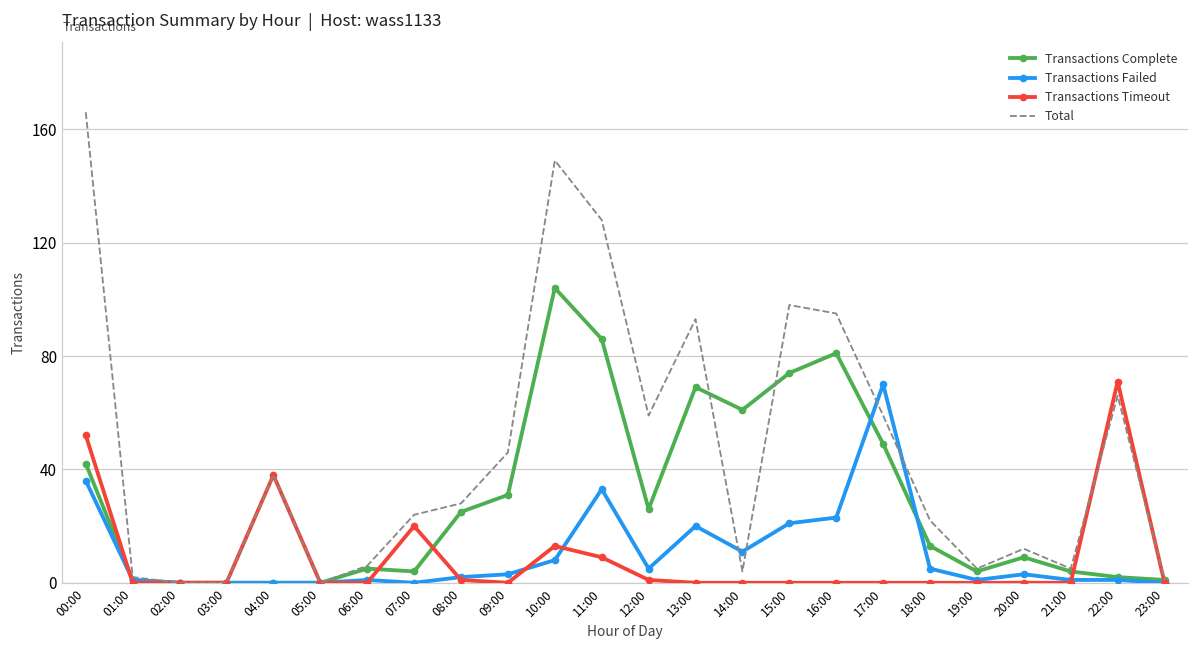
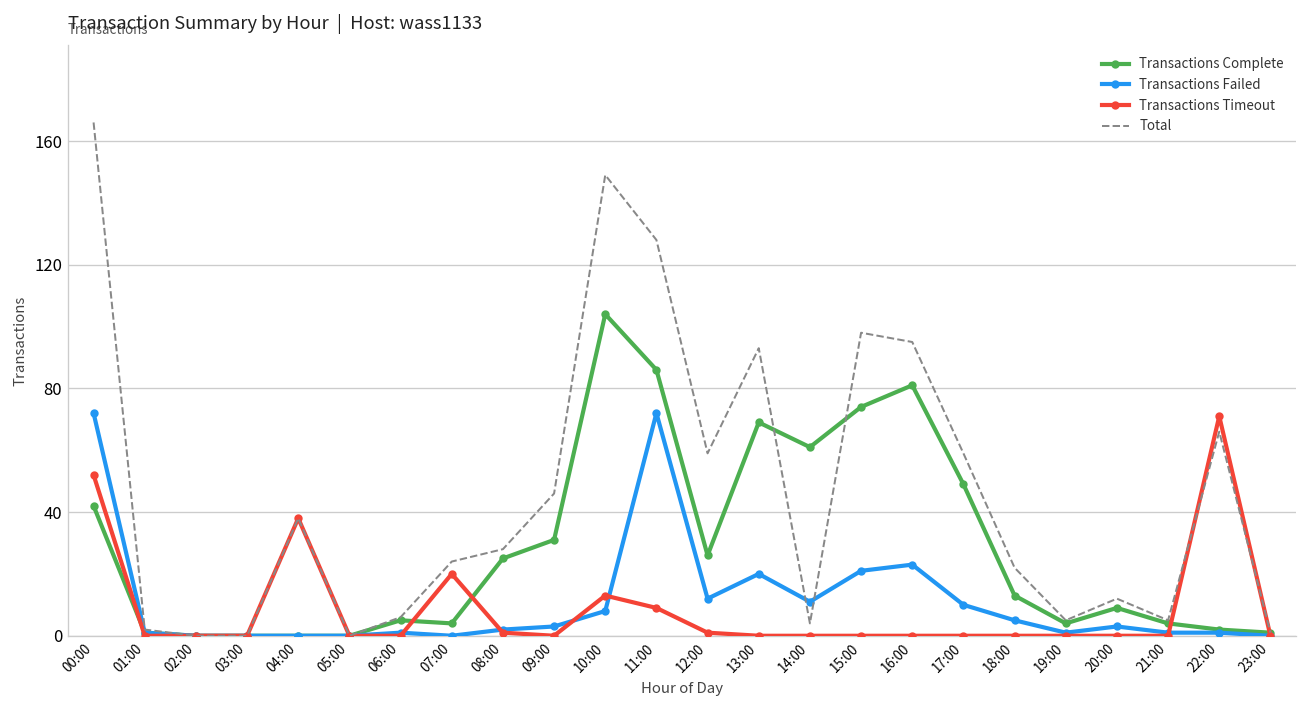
Transactions Failed, 00:00: 36 -> 72
Transactions Failed, 11:00: 33 -> 72
Transactions Failed, 12:00: 5 -> 12
Transactions Failed, 17:00: 70 -> 10
